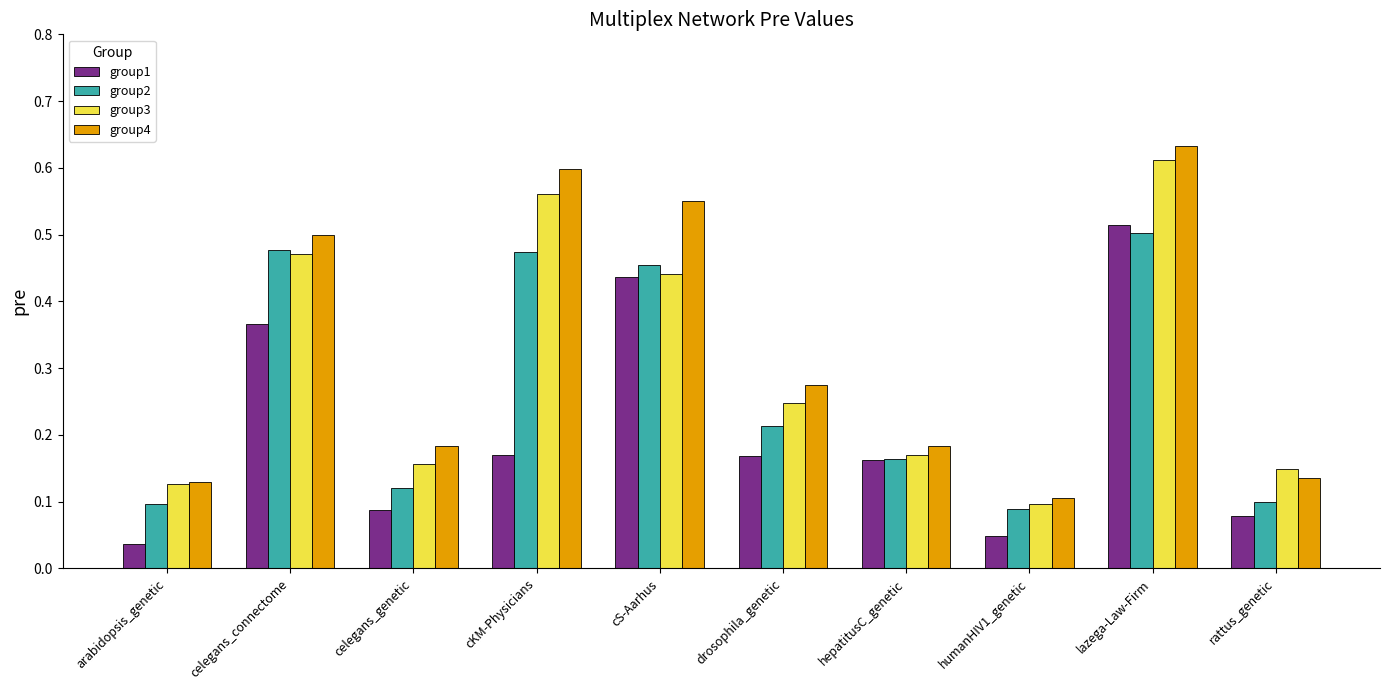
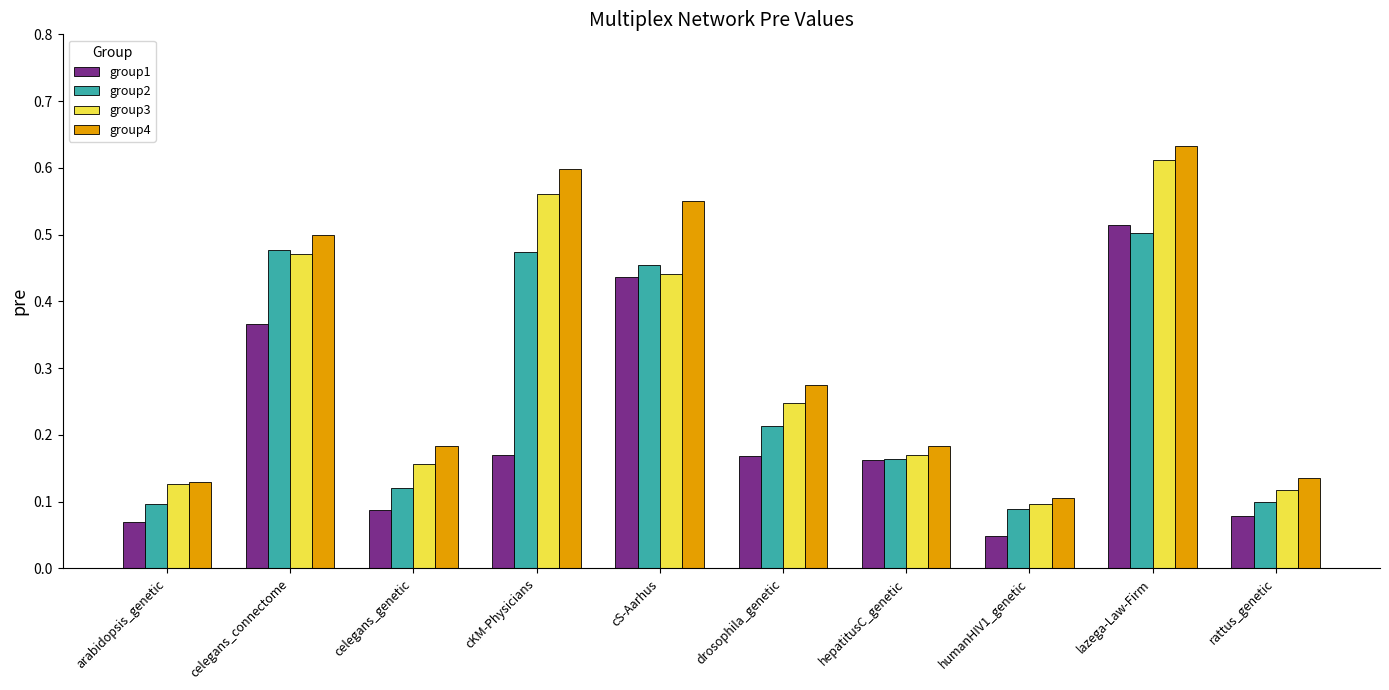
group1, arabidopsis_genetic: 0.04 -> 0.07
group3, rattus_genetic: 0.15 -> 0.12
